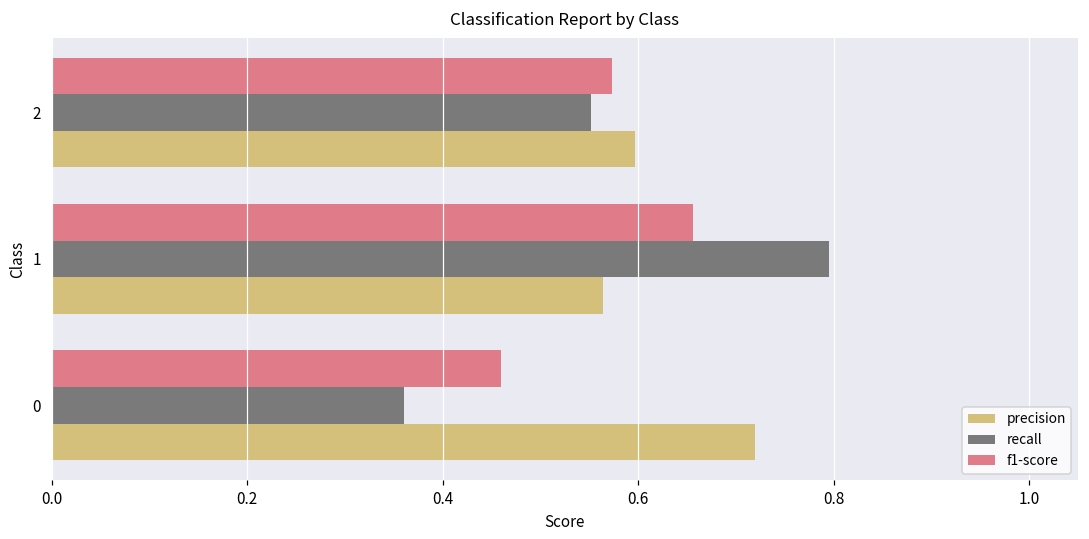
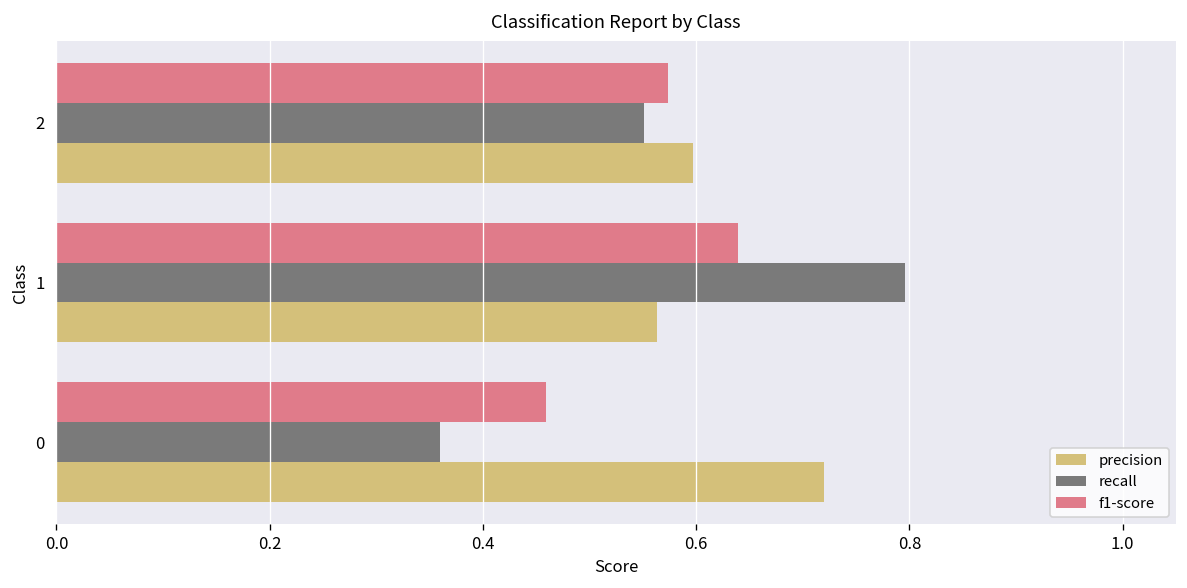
f1-score, 1: 0.66 -> 0.64
